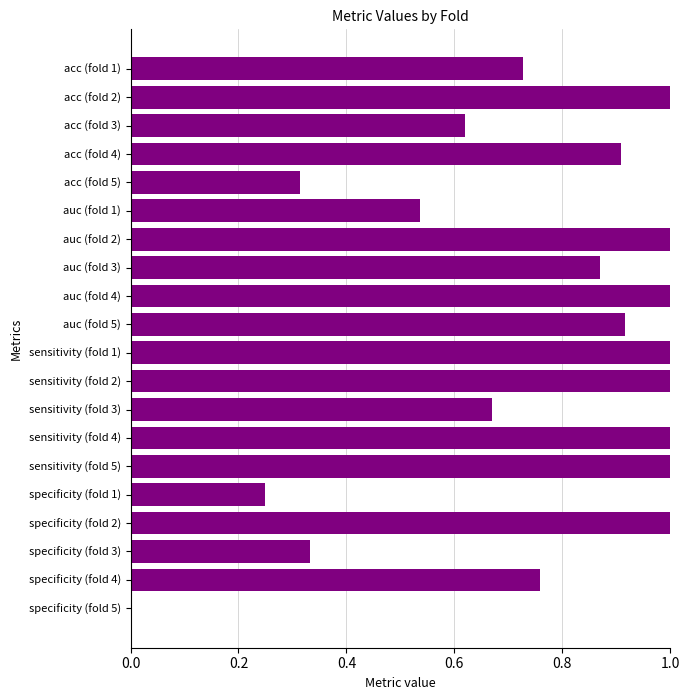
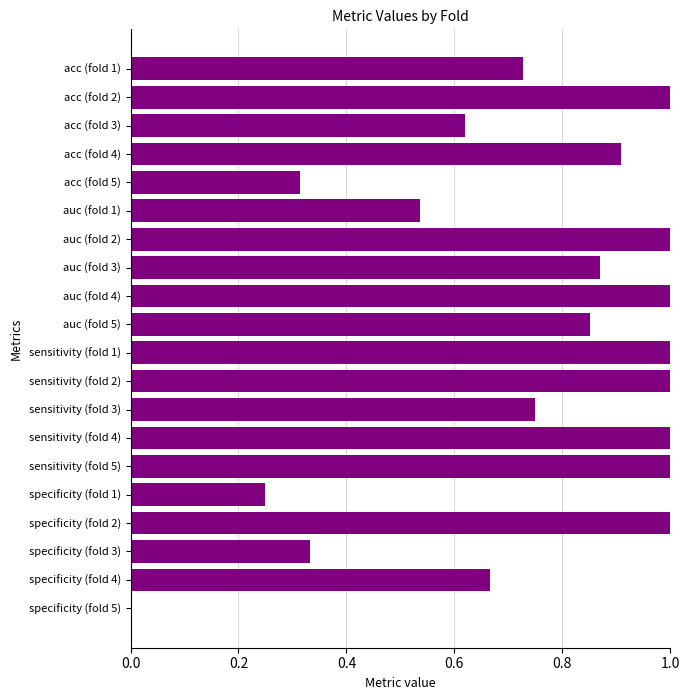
auc (fold 5): 0.92 -> 0.85
sensitivity (fold 3): 0.67 -> 0.75
specificity (fold 4): 0.76 -> 0.67
